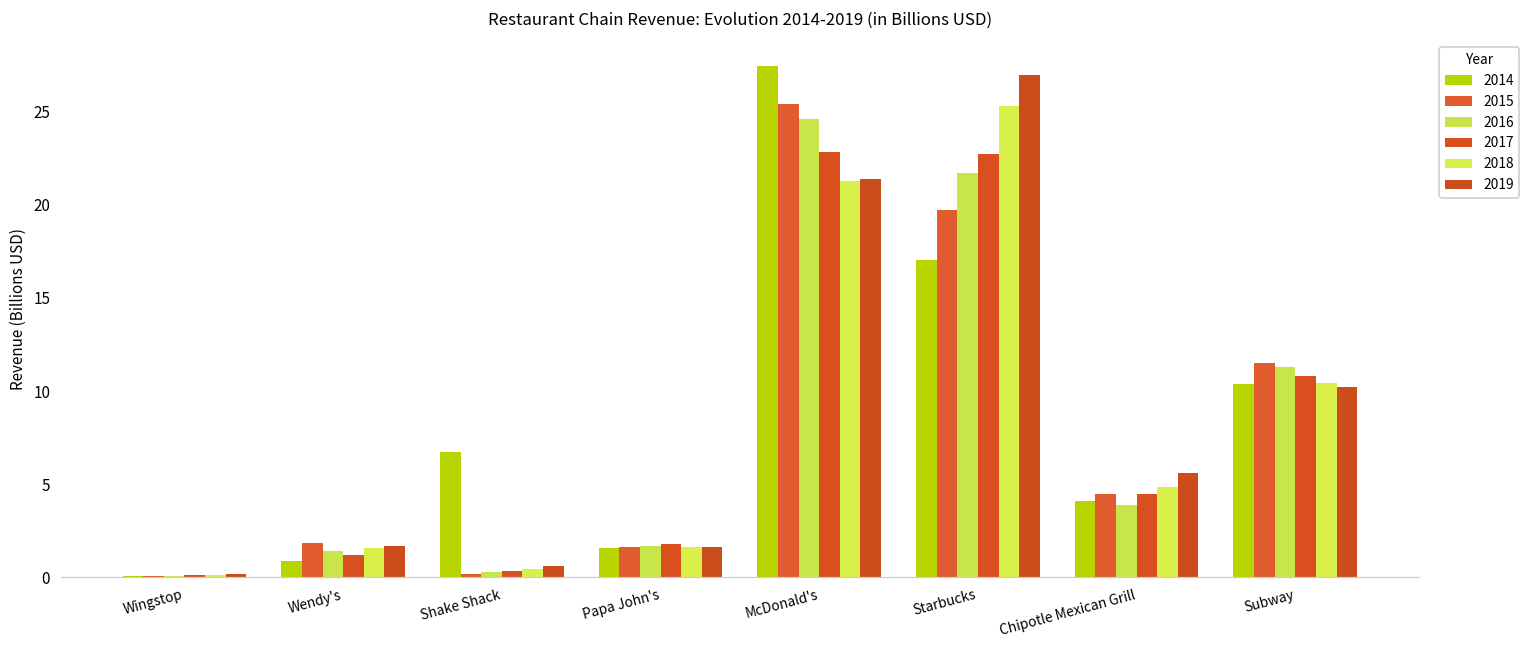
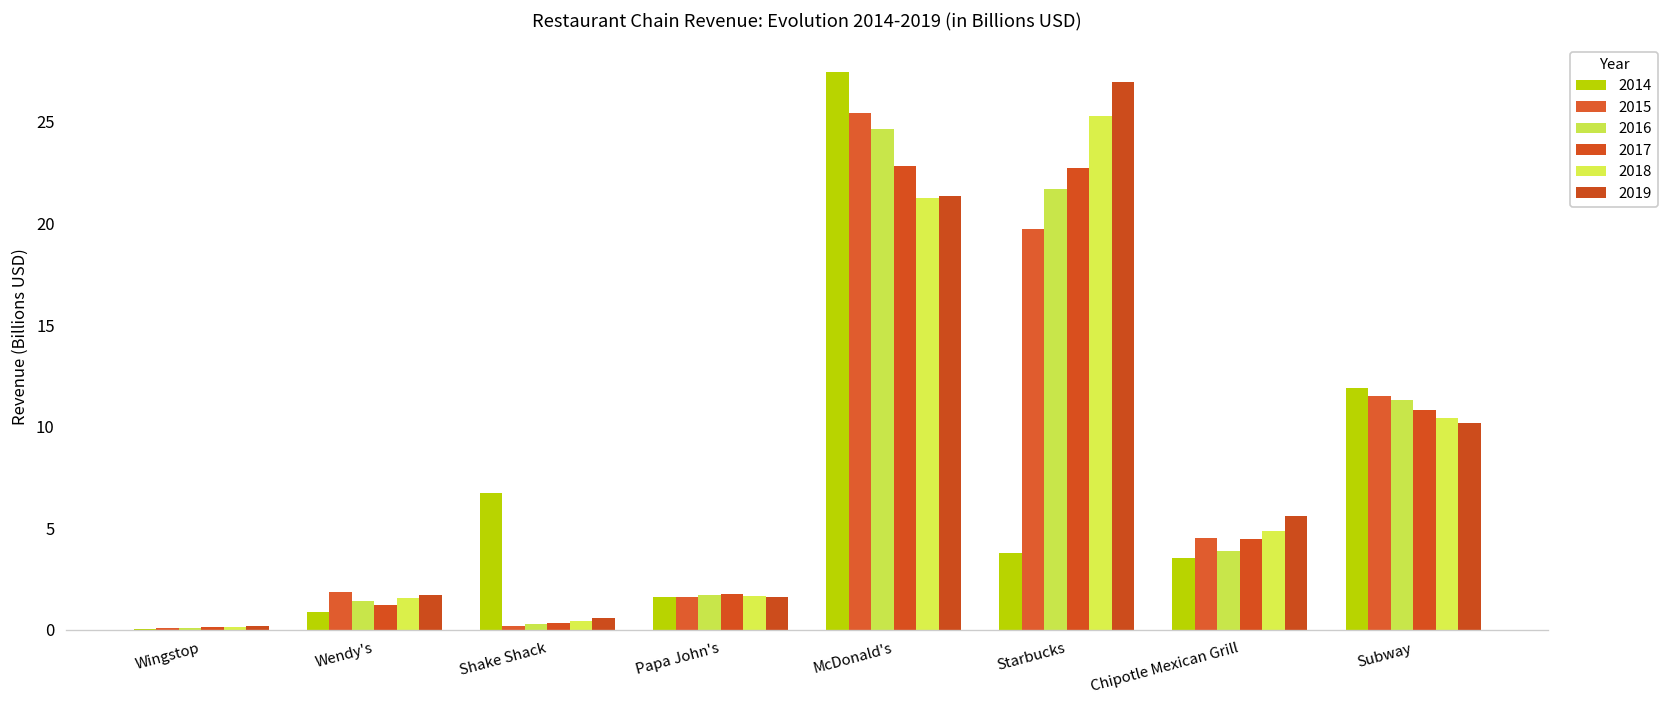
2014, Starbucks: 17.0 -> 3.8
2014, Chipotle Mexican Grill: 4.1 -> 3.5
2014, Subway: 10.4 -> 11.9
